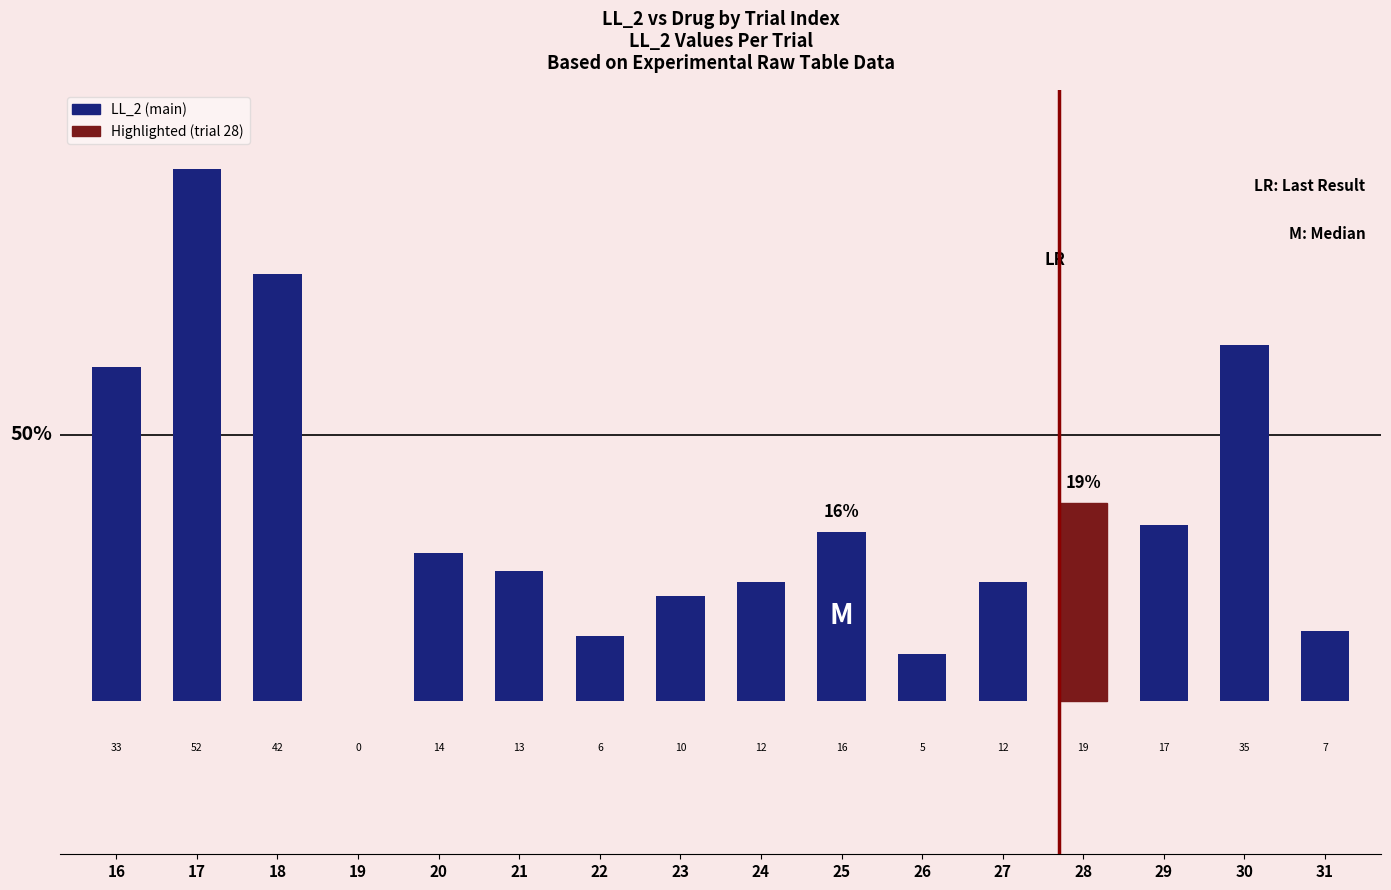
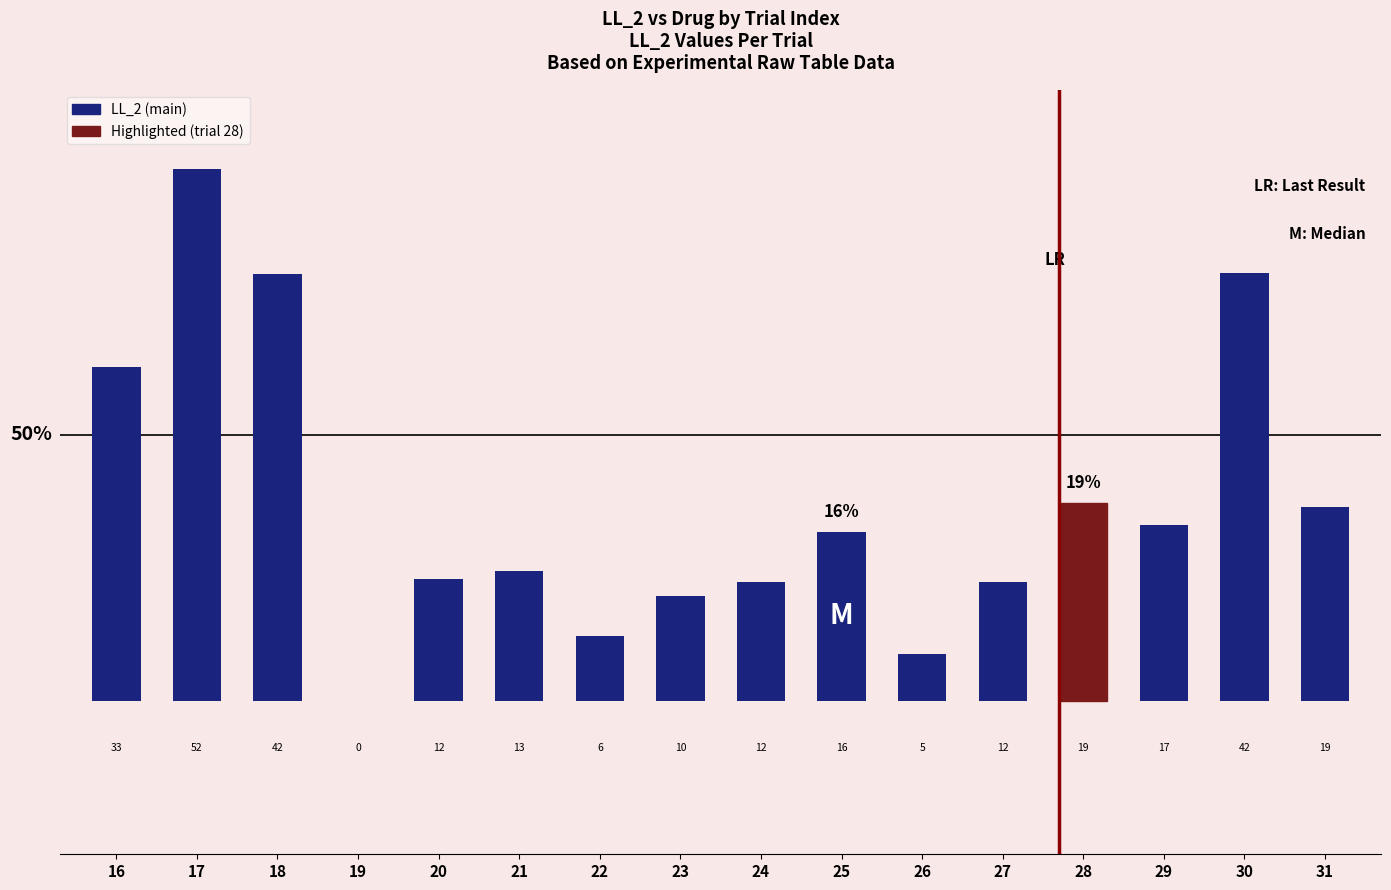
20: 14 -> 12
30: 35 -> 42
31: 7 -> 19
